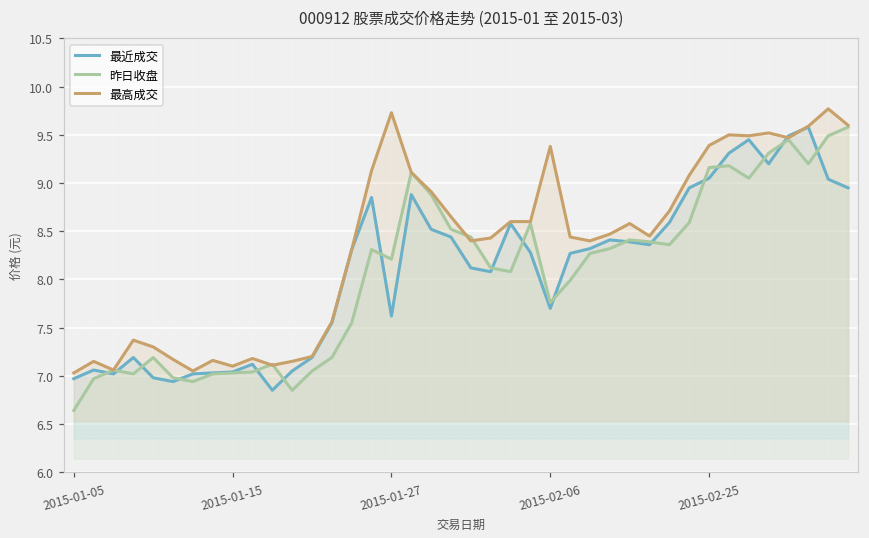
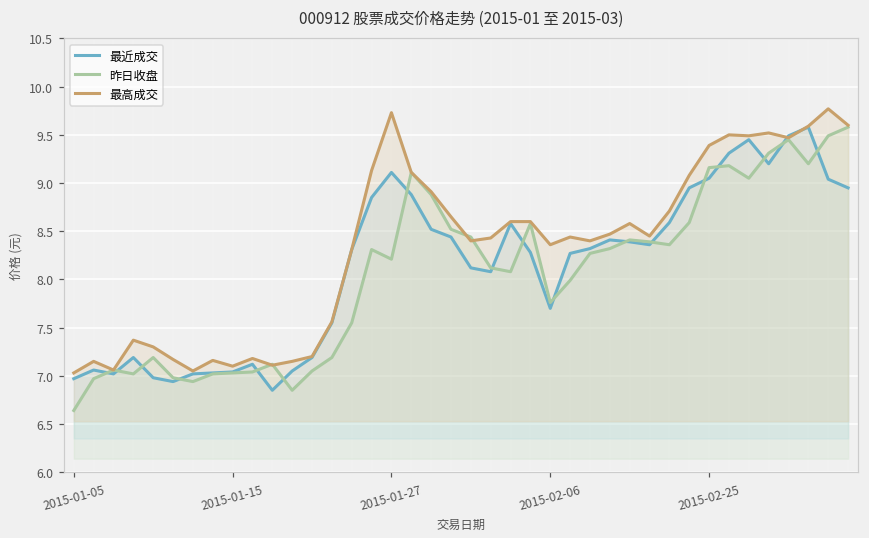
最近成交, 2015-01-27: 7.6 -> 9.1
最高成交, 2015-02-06: 9.4 -> 8.4
